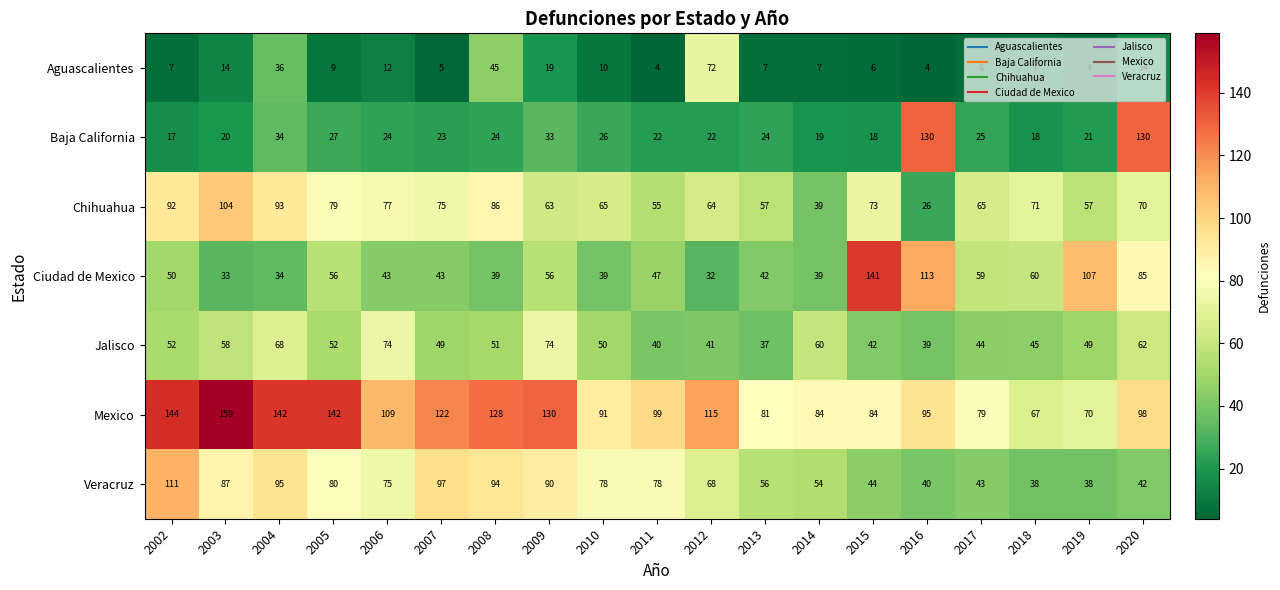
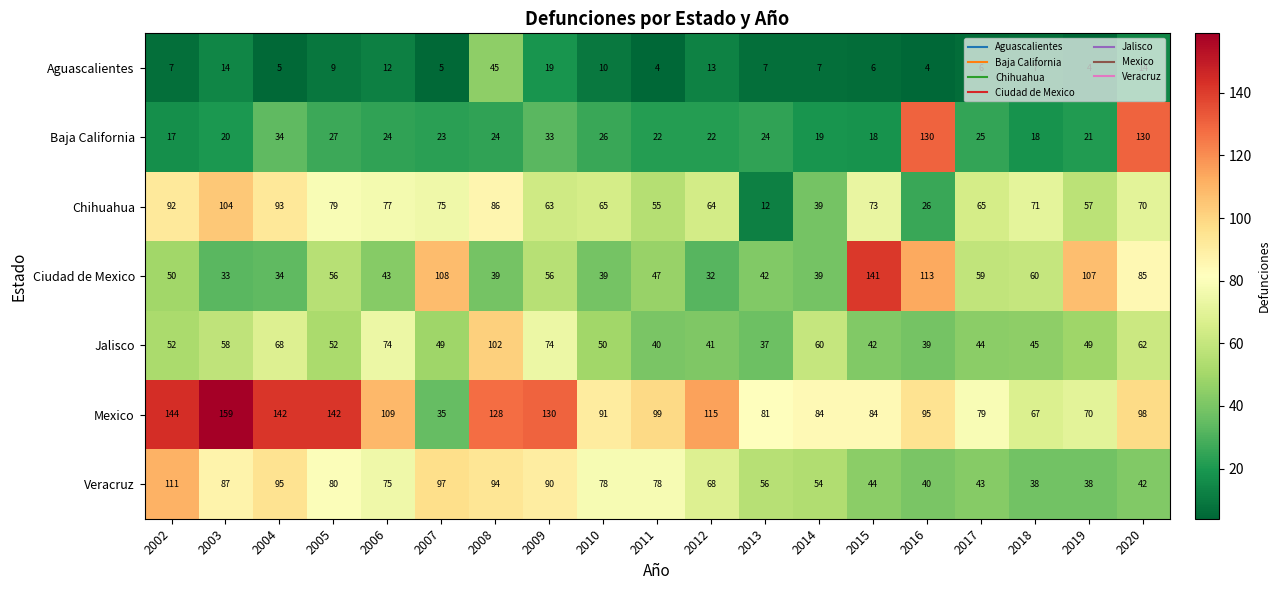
Aguascalientes, 2004: 36 -> 5
Aguascalientes, 2012: 72 -> 13
Chihuahua, 2013: 57 -> 12
Ciudad de Mexico, 2007: 43 -> 108
Jalisco, 2008: 51 -> 102
Mexico, 2007: 122 -> 35
